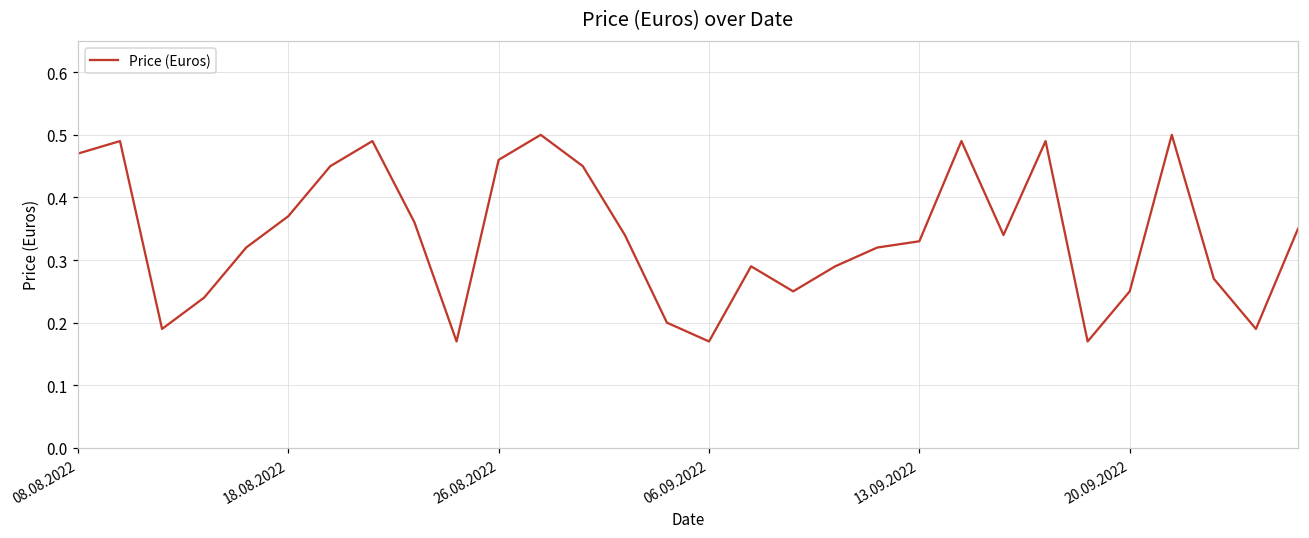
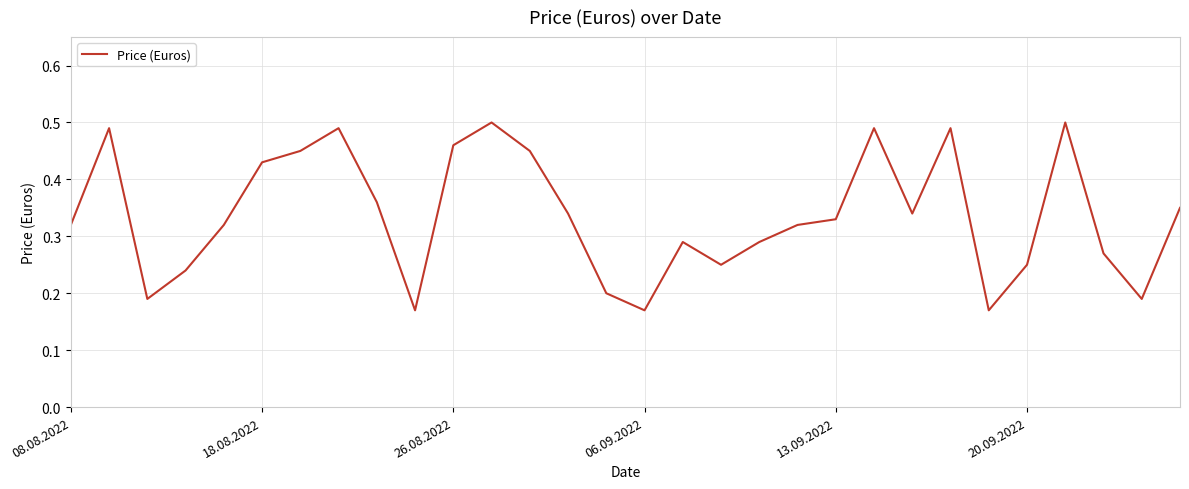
08.08.2022: 0.47 -> 0.32
18.08.2022: 0.37 -> 0.43
